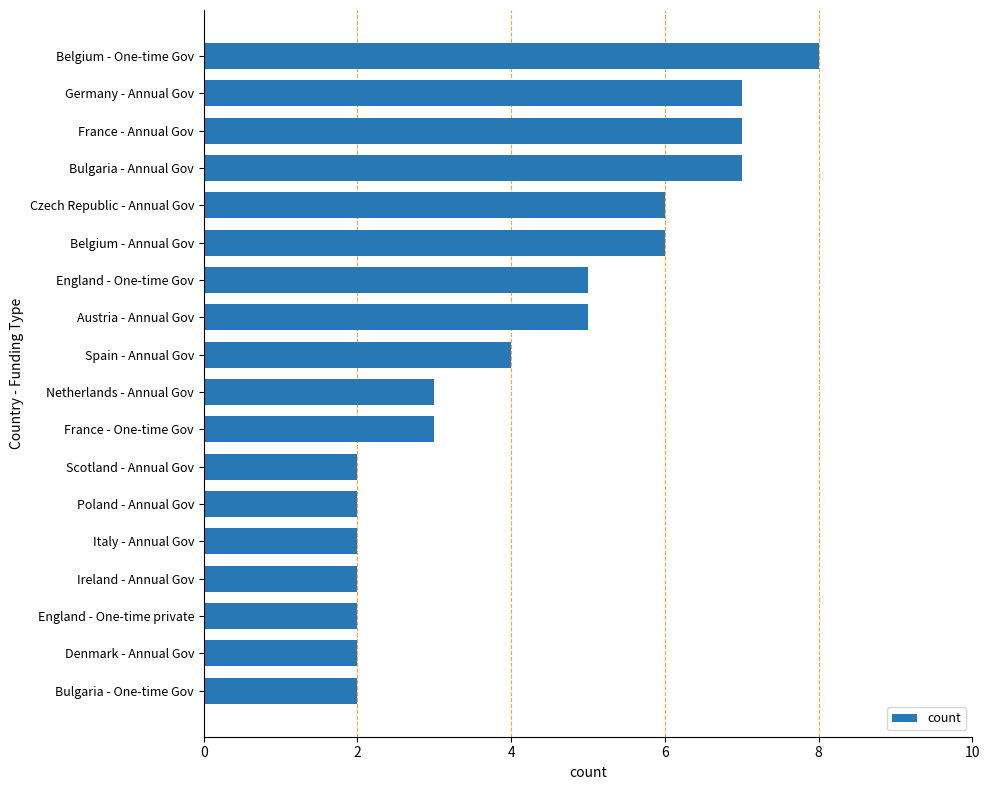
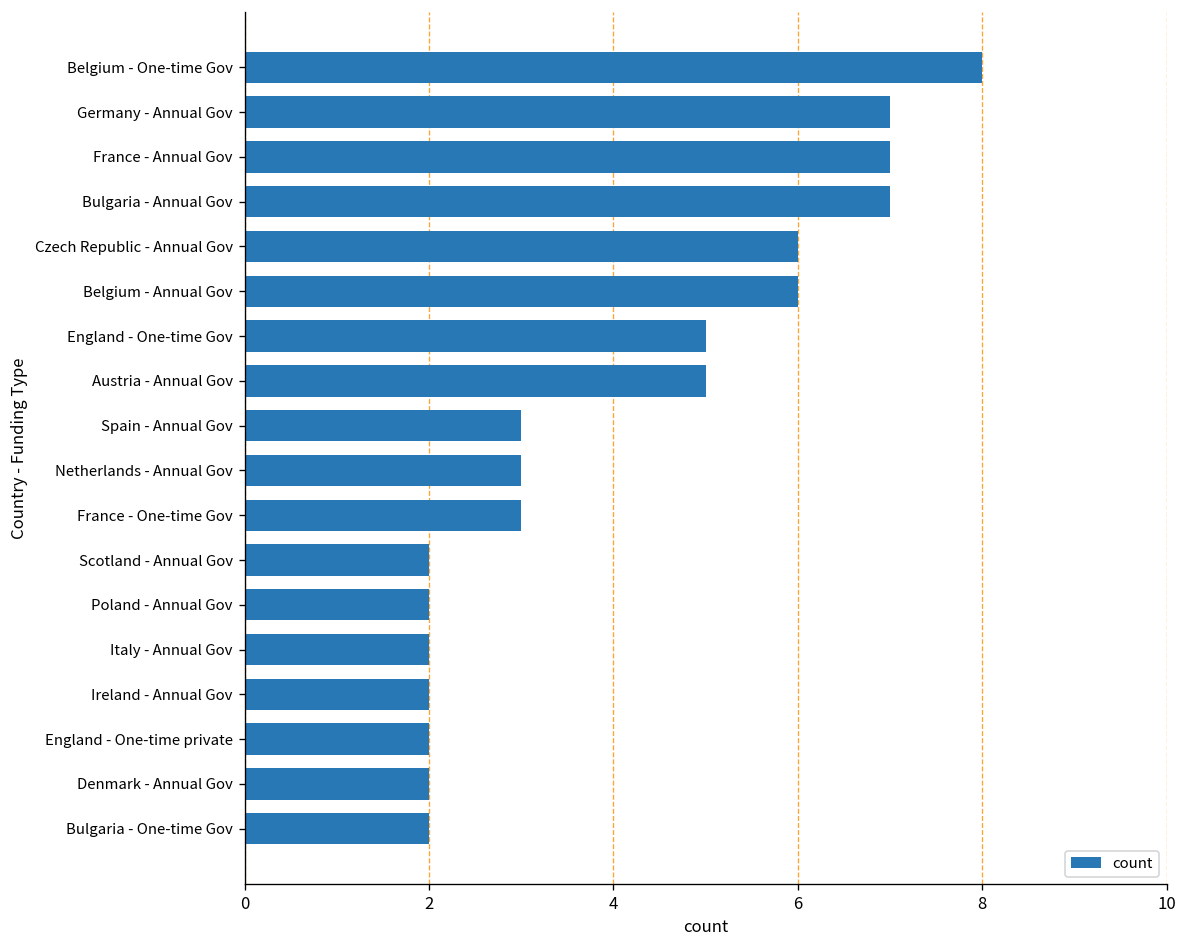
Spain - Annual Gov: 4 -> 3
